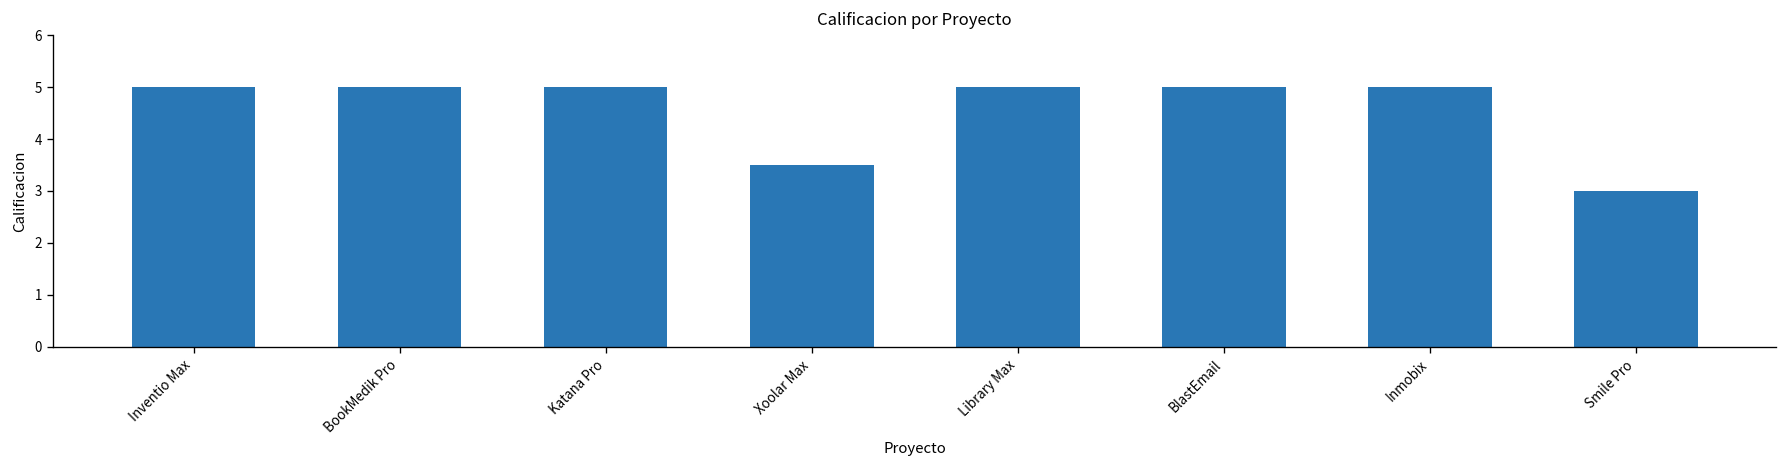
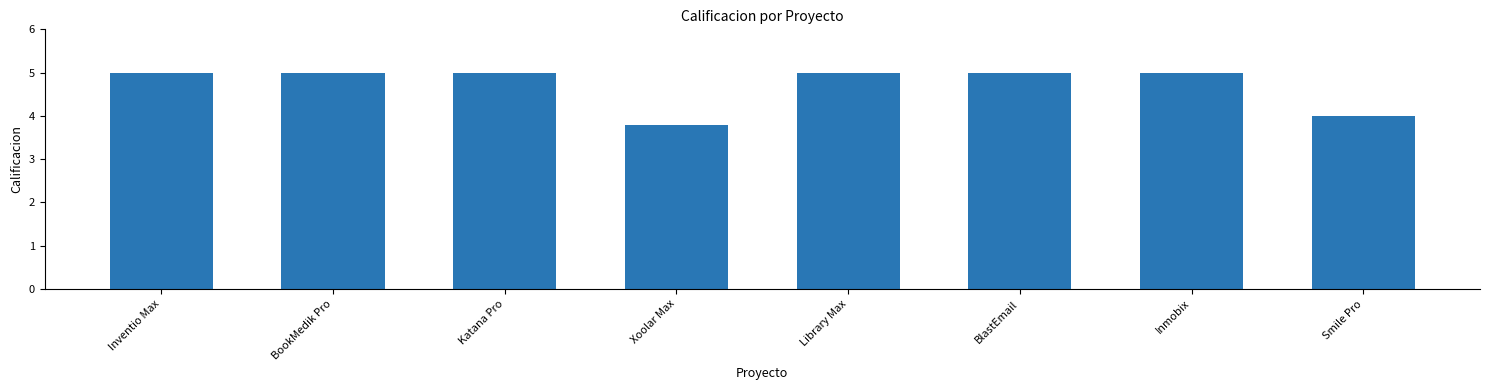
Xoolar Max: 3.5 -> 3.8
Smile Pro: 3 -> 4
